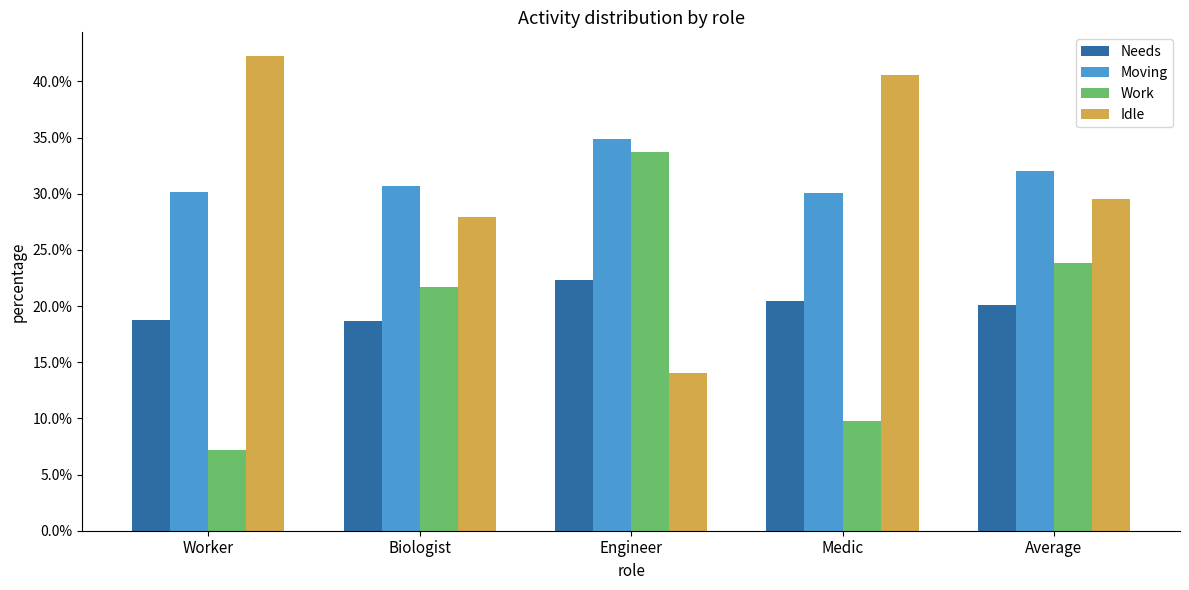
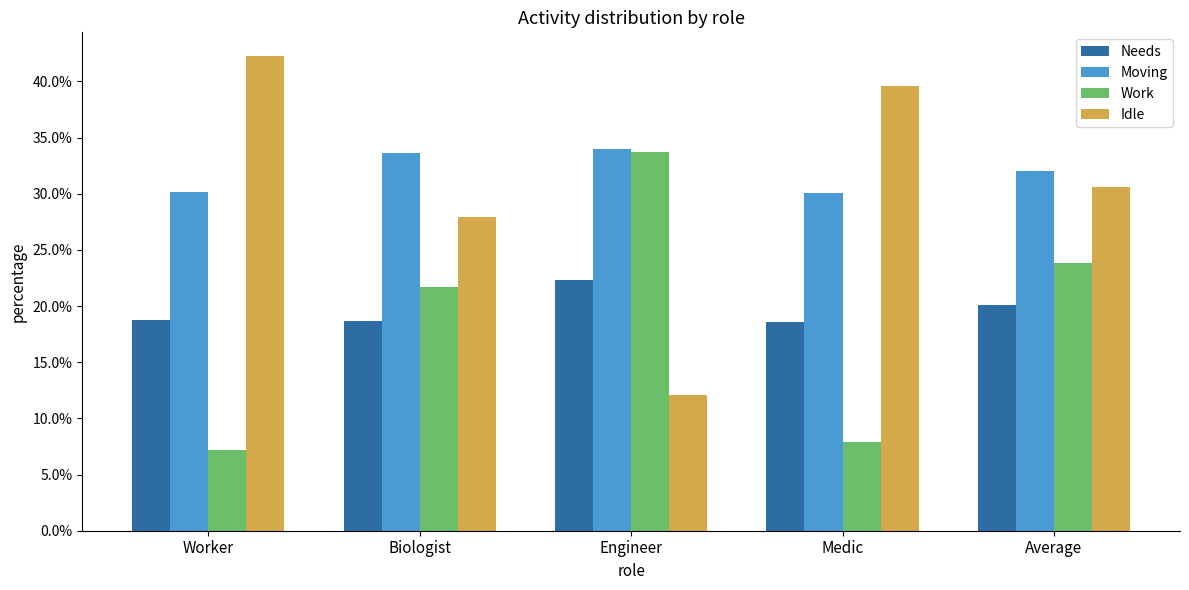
Moving, Biologist: 30.7% -> 33.7%
Moving, Engineer: 34.9% -> 34.0%
Idle, Engineer: 14.1% -> 12.1%
Needs, Medic: 20.4% -> 18.6%
Work, Medic: 9.8% -> 7.9%
Idle, Medic: 40.5% -> 39.6%
Idle, Average: 29.6% -> 30.6%
